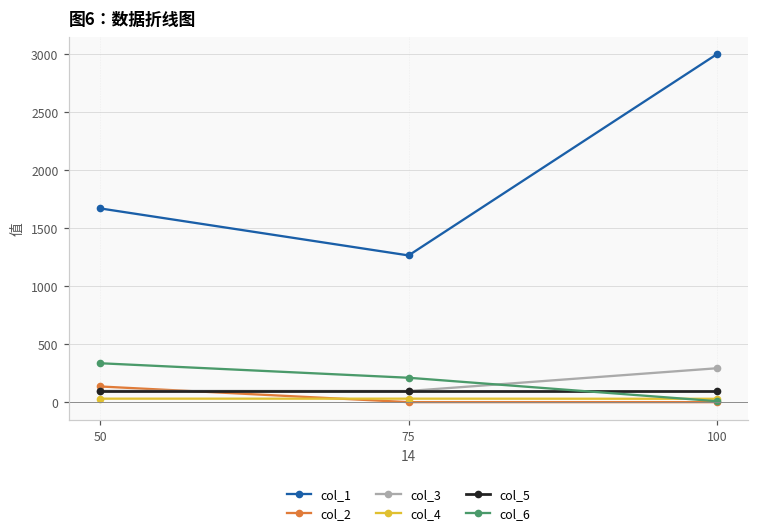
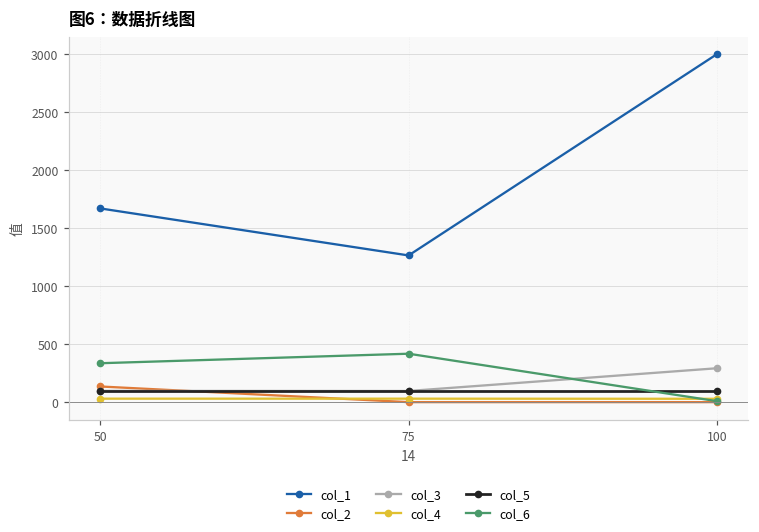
col_6, 75: 210 -> 420
